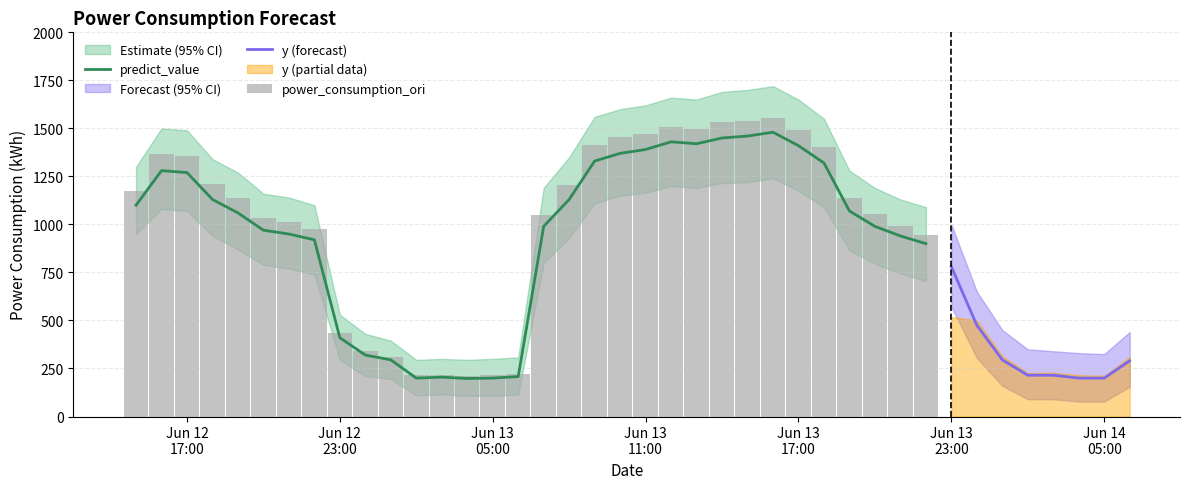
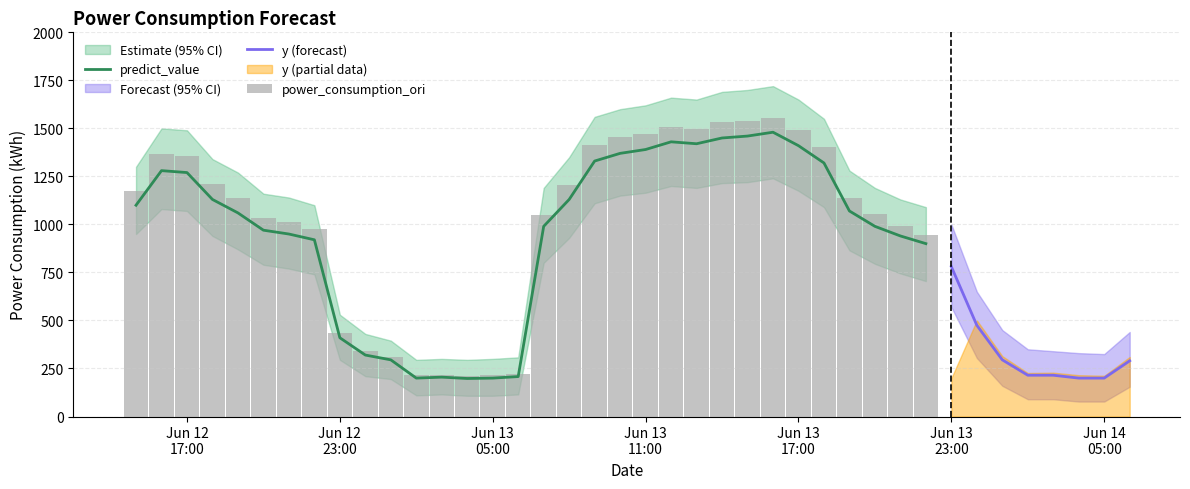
y (partial data), Jun 13 23:00: 520 -> 200
